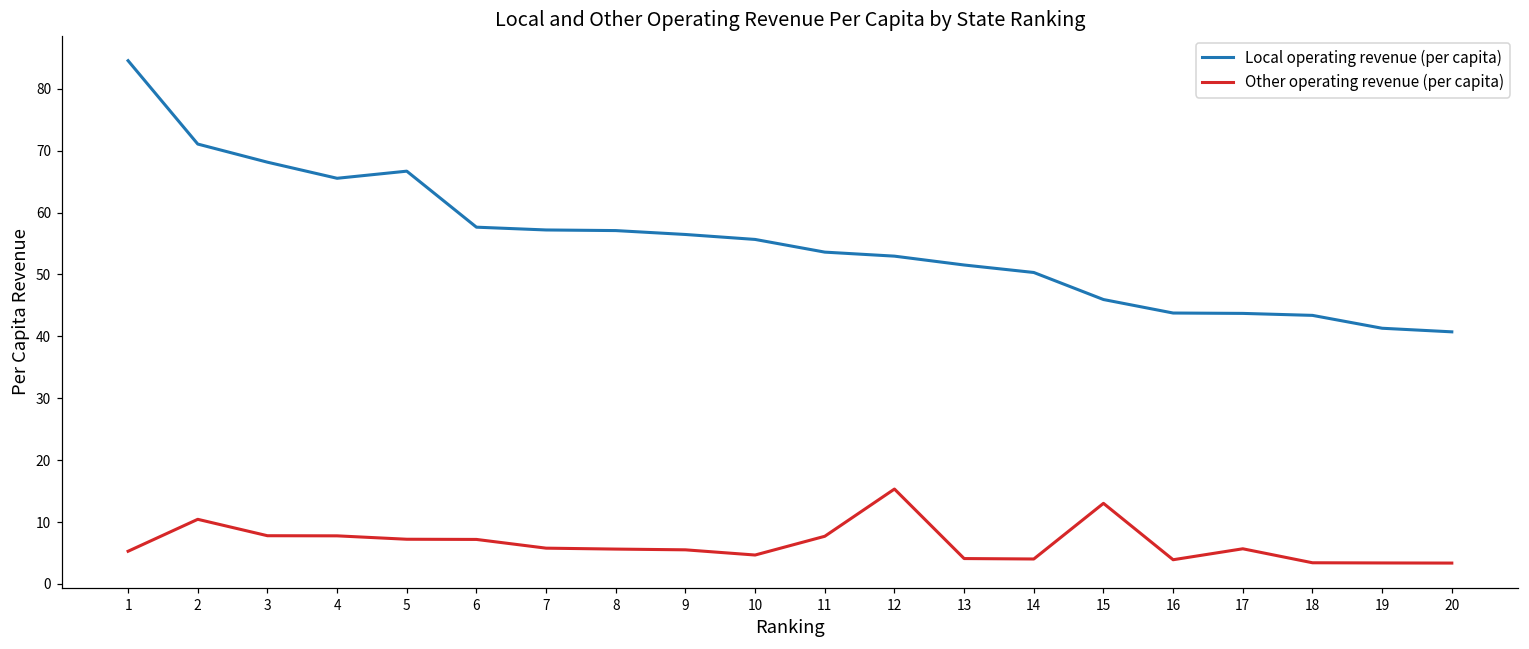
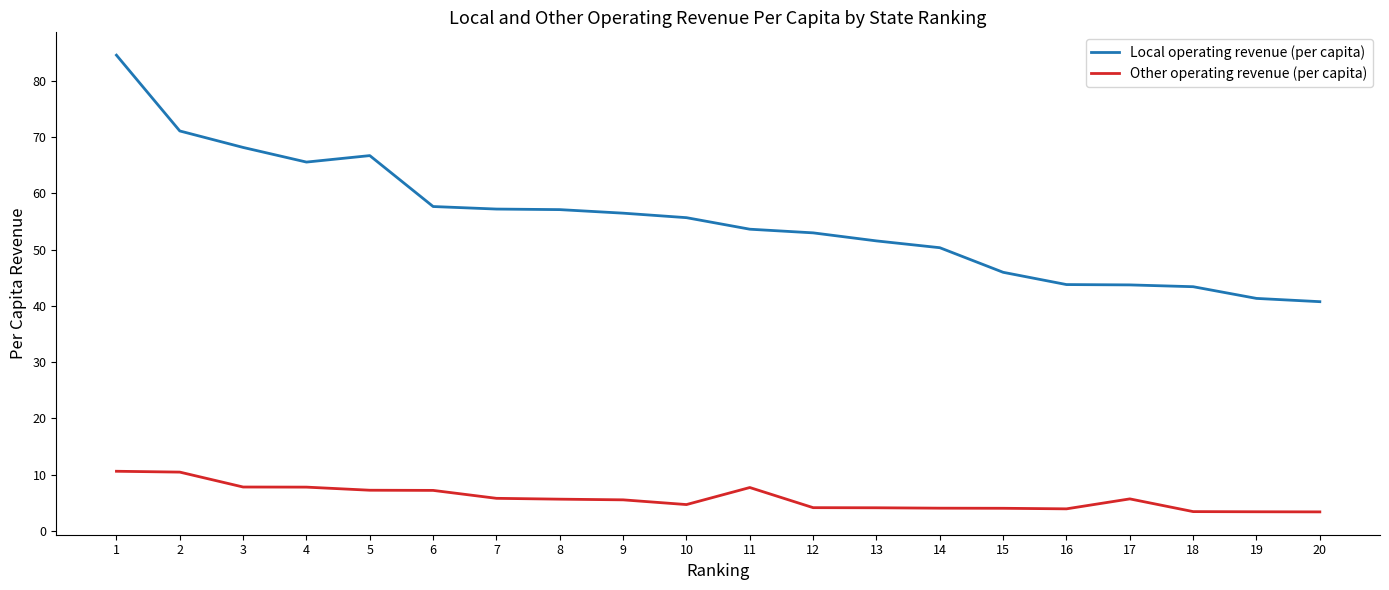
Other operating revenue (per capita), 1: 5 -> 11
Other operating revenue (per capita), 12: 15 -> 4
Other operating revenue (per capita), 15: 13 -> 4
